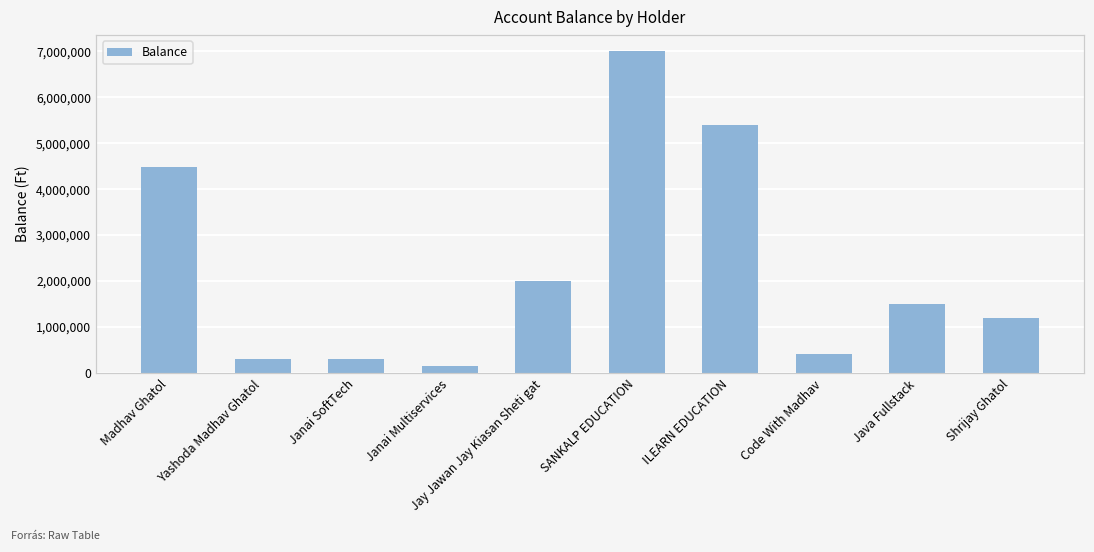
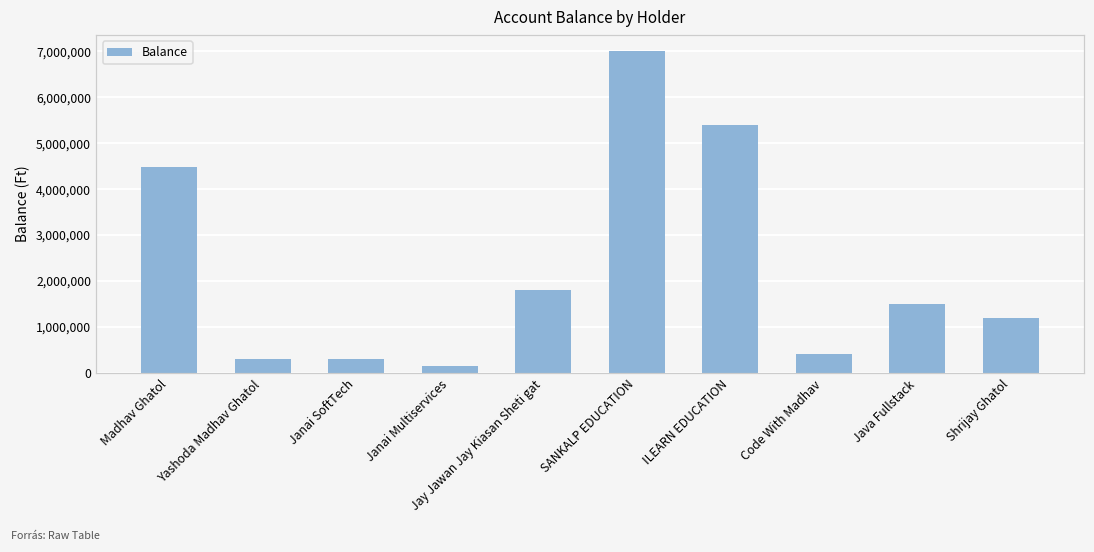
Jay Jawan Jay Kiasan Sheti gat: 2,000,000 -> 1,800,000
